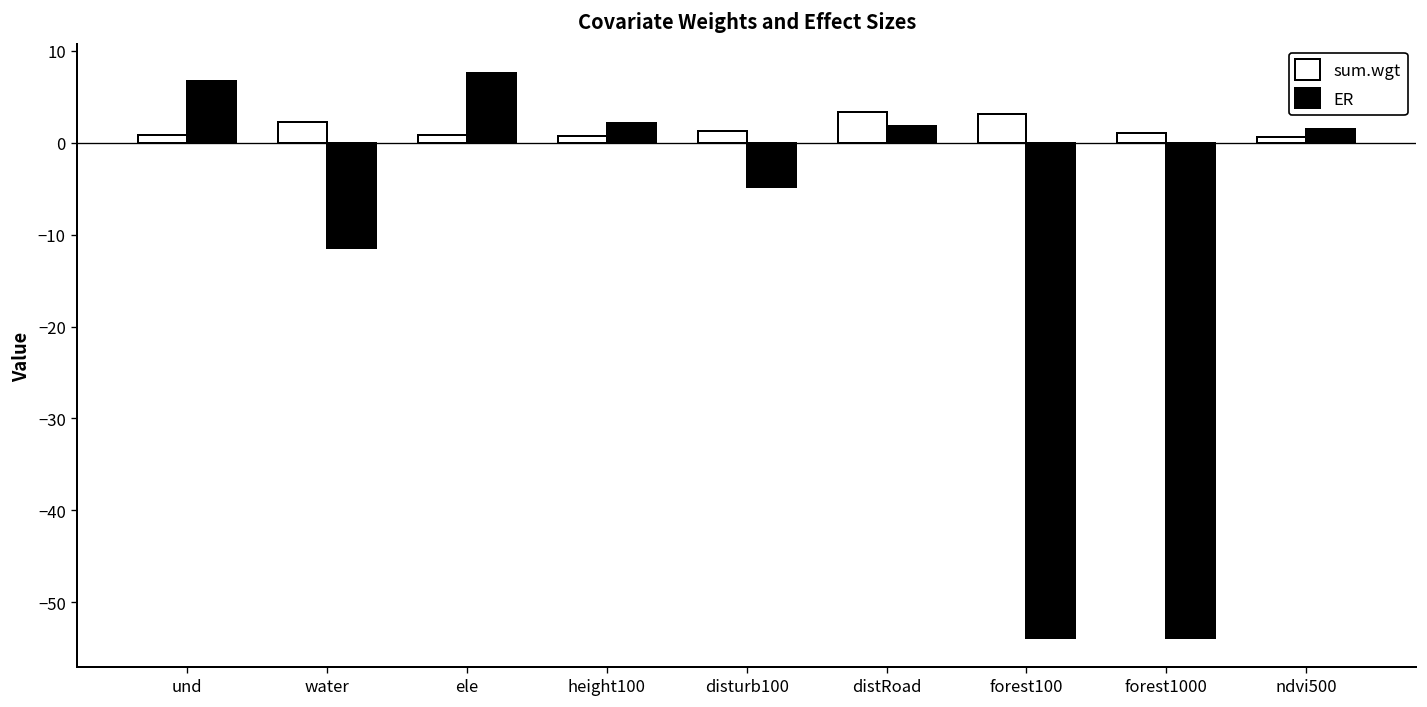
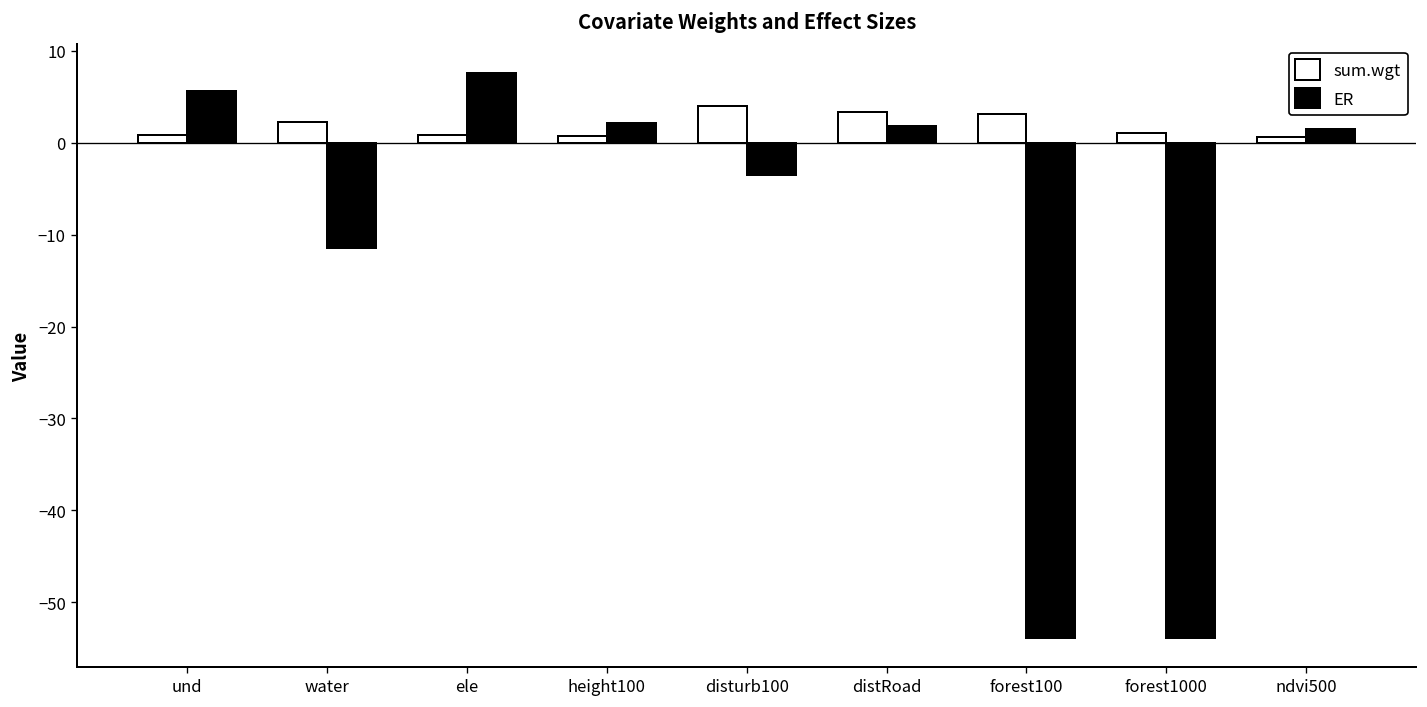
ER, und: 7 -> 6
sum.wgt, disturb100: 1 -> 4
ER, disturb100: -5 -> -3
